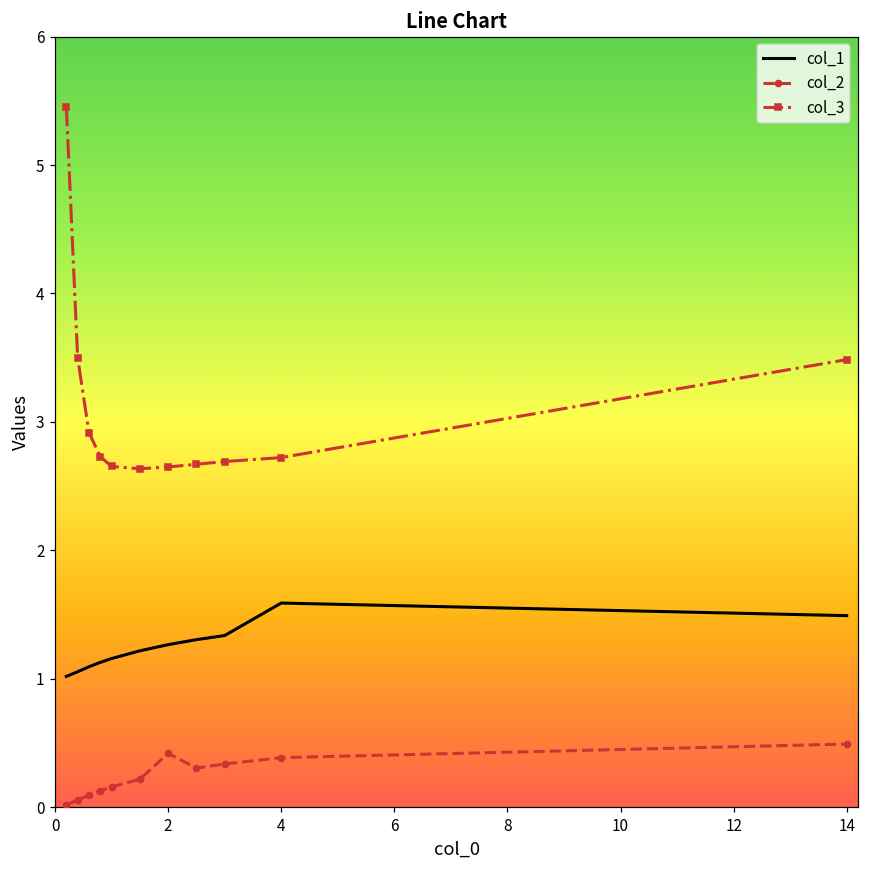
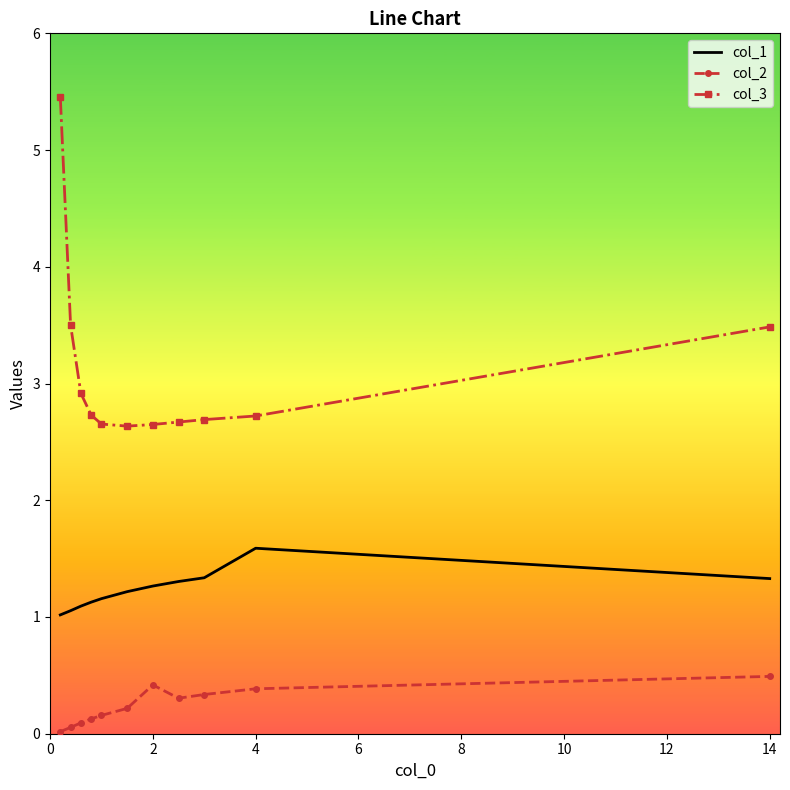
col_1, 14: 1.49 -> 1.33
